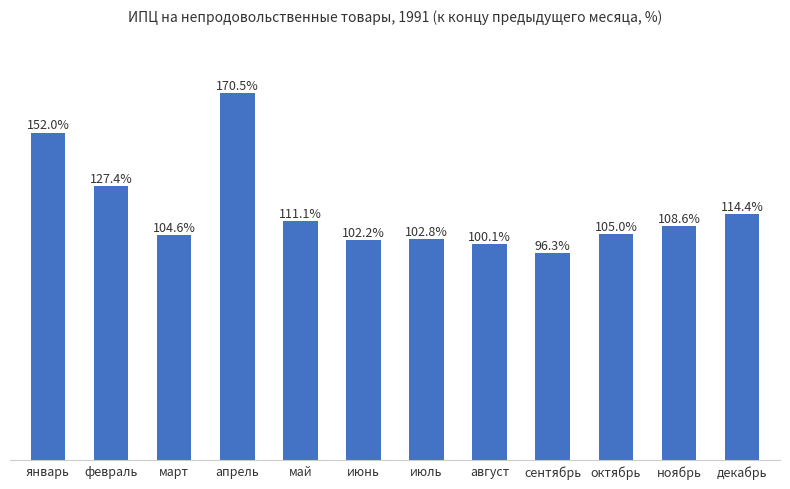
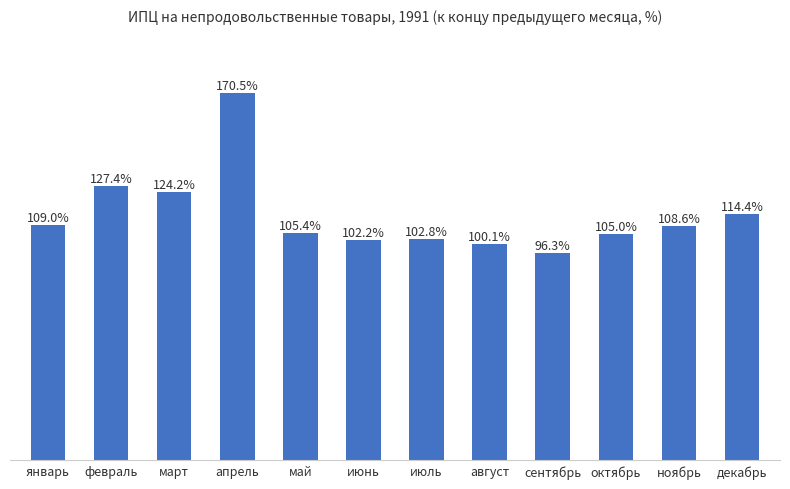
январь: 152.0% -> 109.0%
март: 104.6% -> 124.2%
май: 111.1% -> 105.4%
